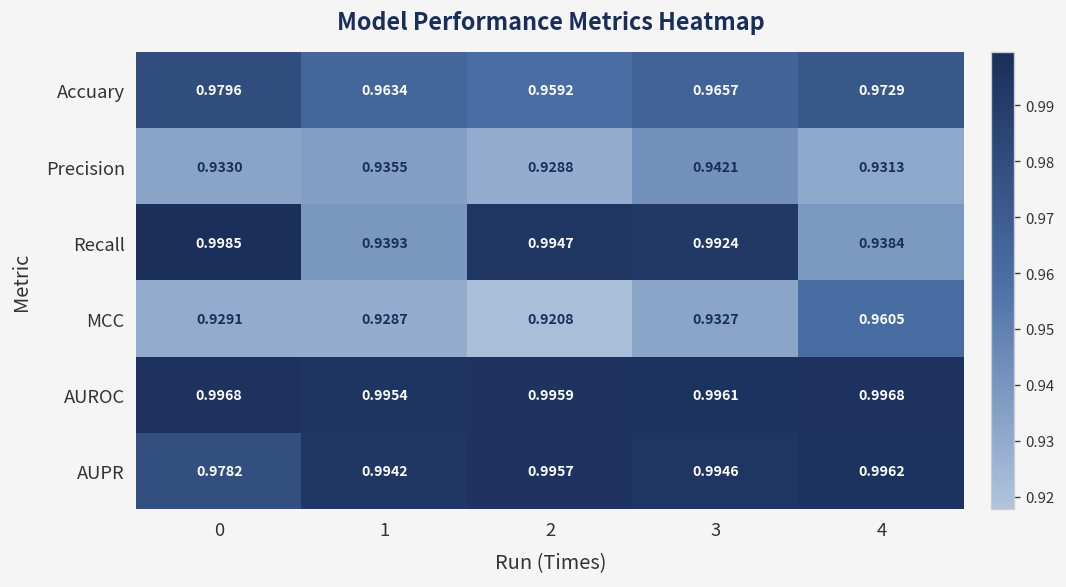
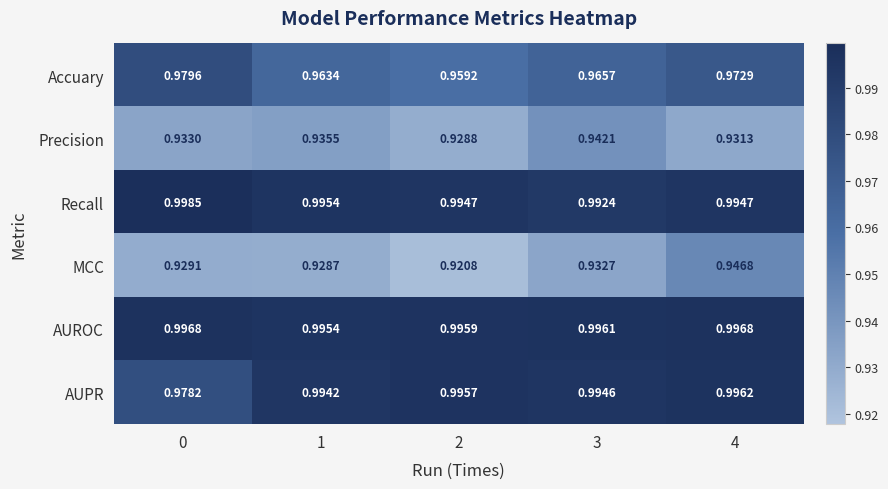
Recall, 1: 0.9393 -> 0.9954
Recall, 4: 0.9384 -> 0.9947
MCC, 4: 0.9605 -> 0.9468
